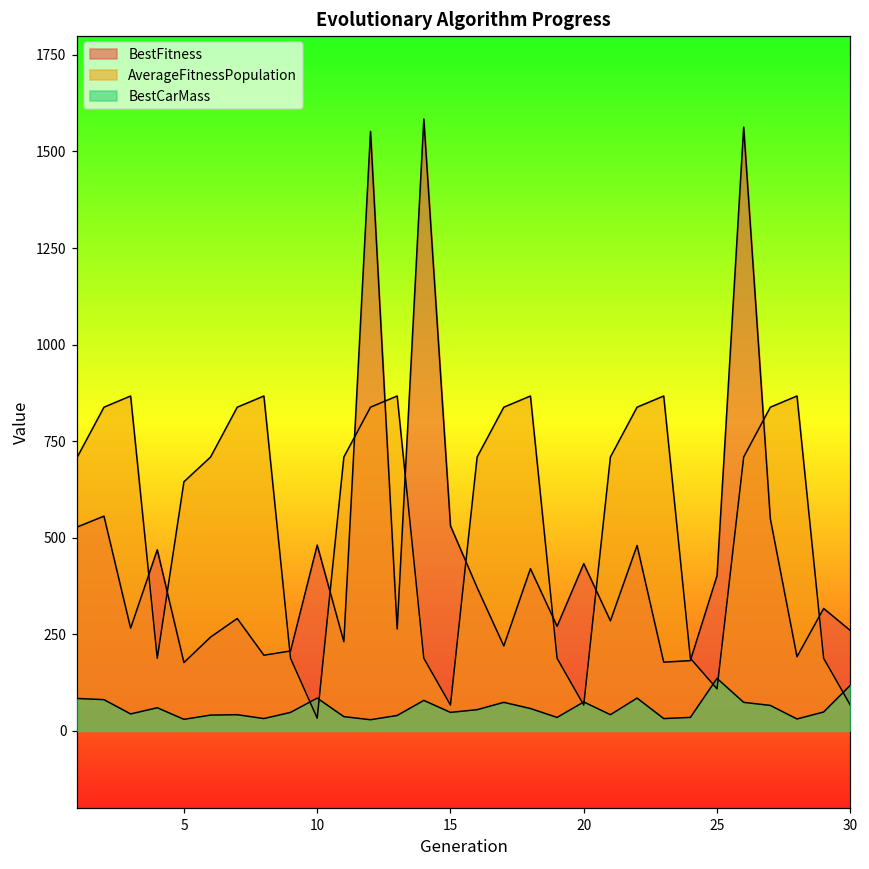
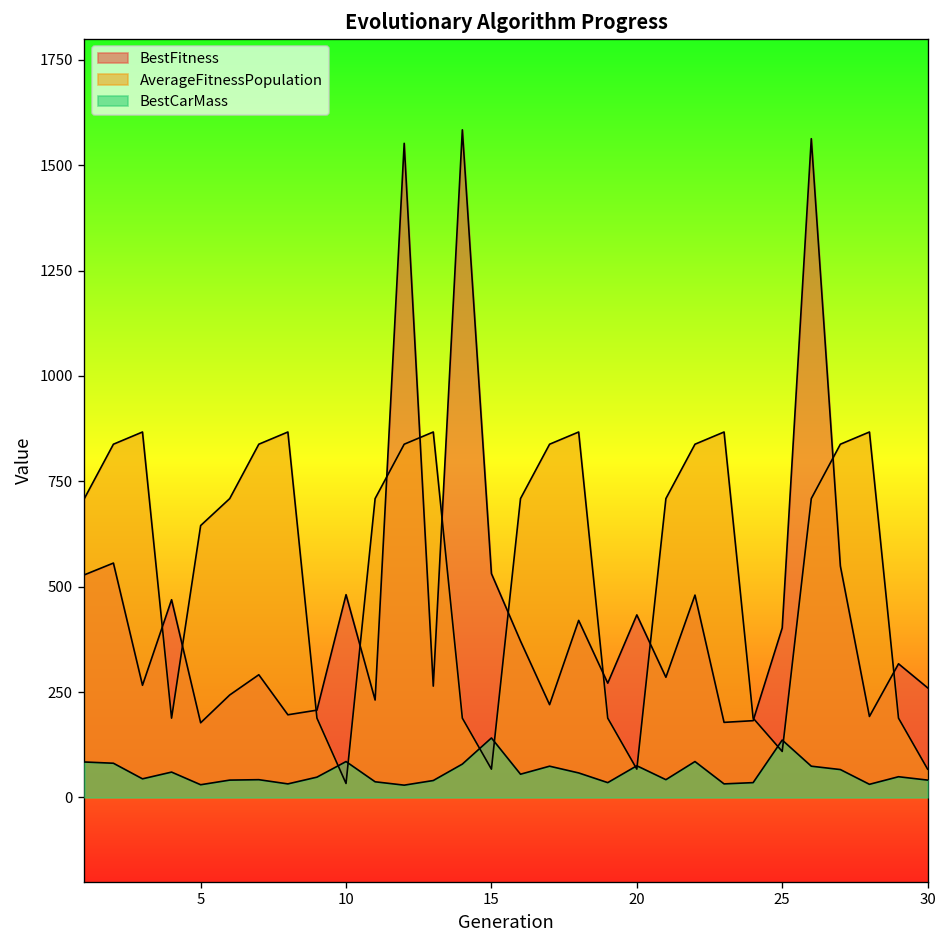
BestCarMass, 15: 50 -> 140
BestCarMass, 30: 120 -> 40
